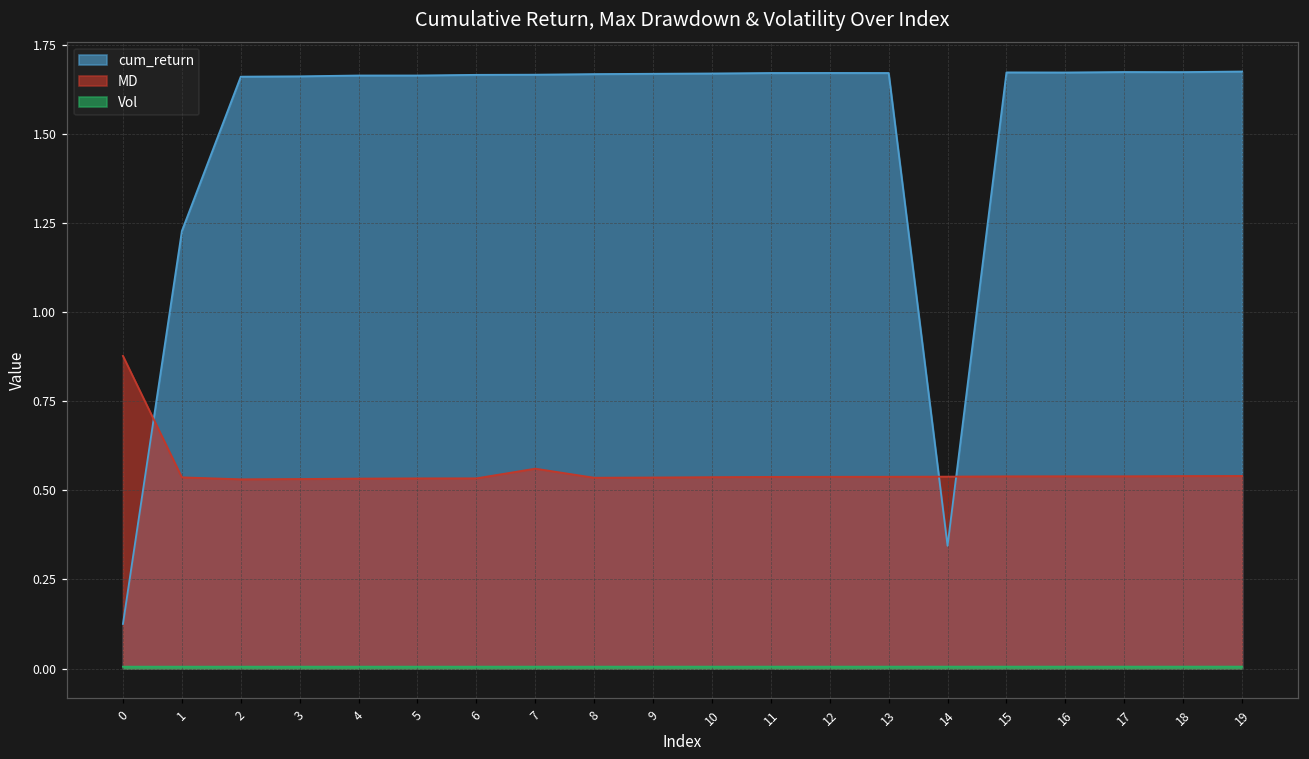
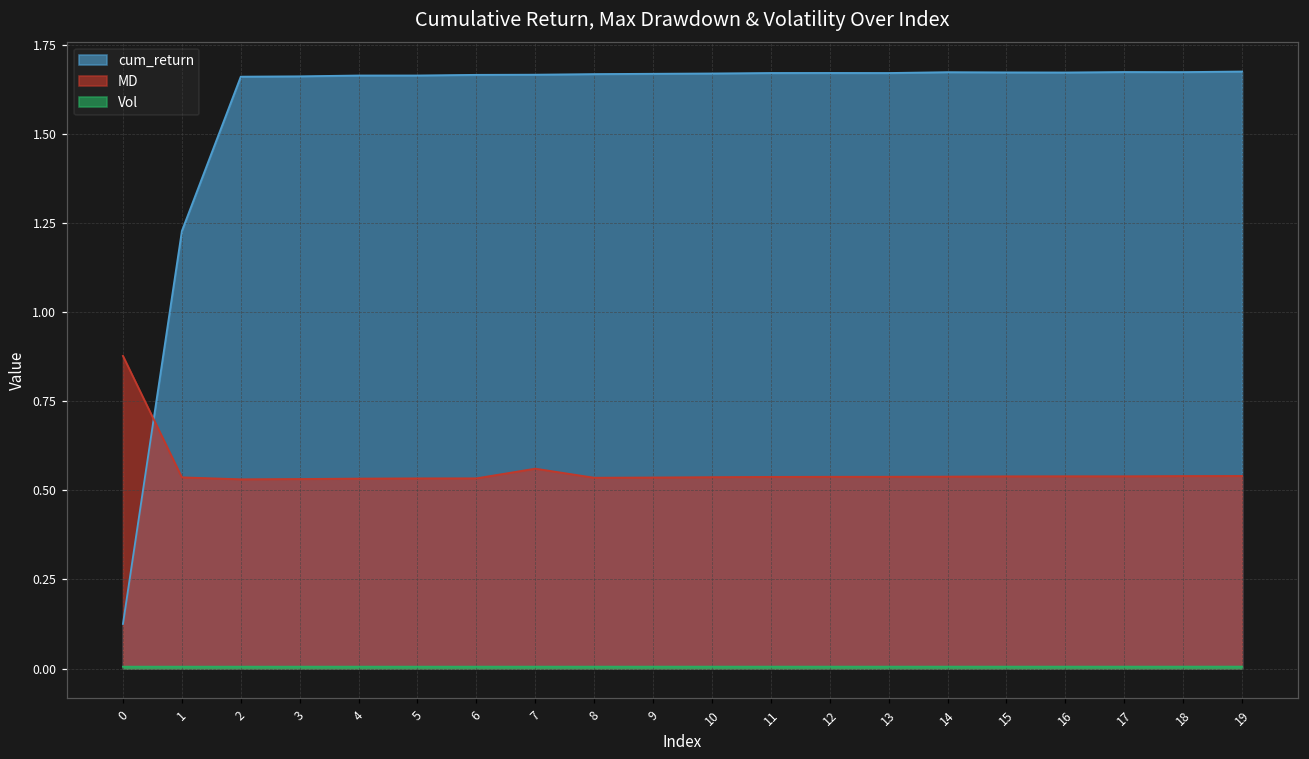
cum_return, 14: 0.34 -> 1.67
